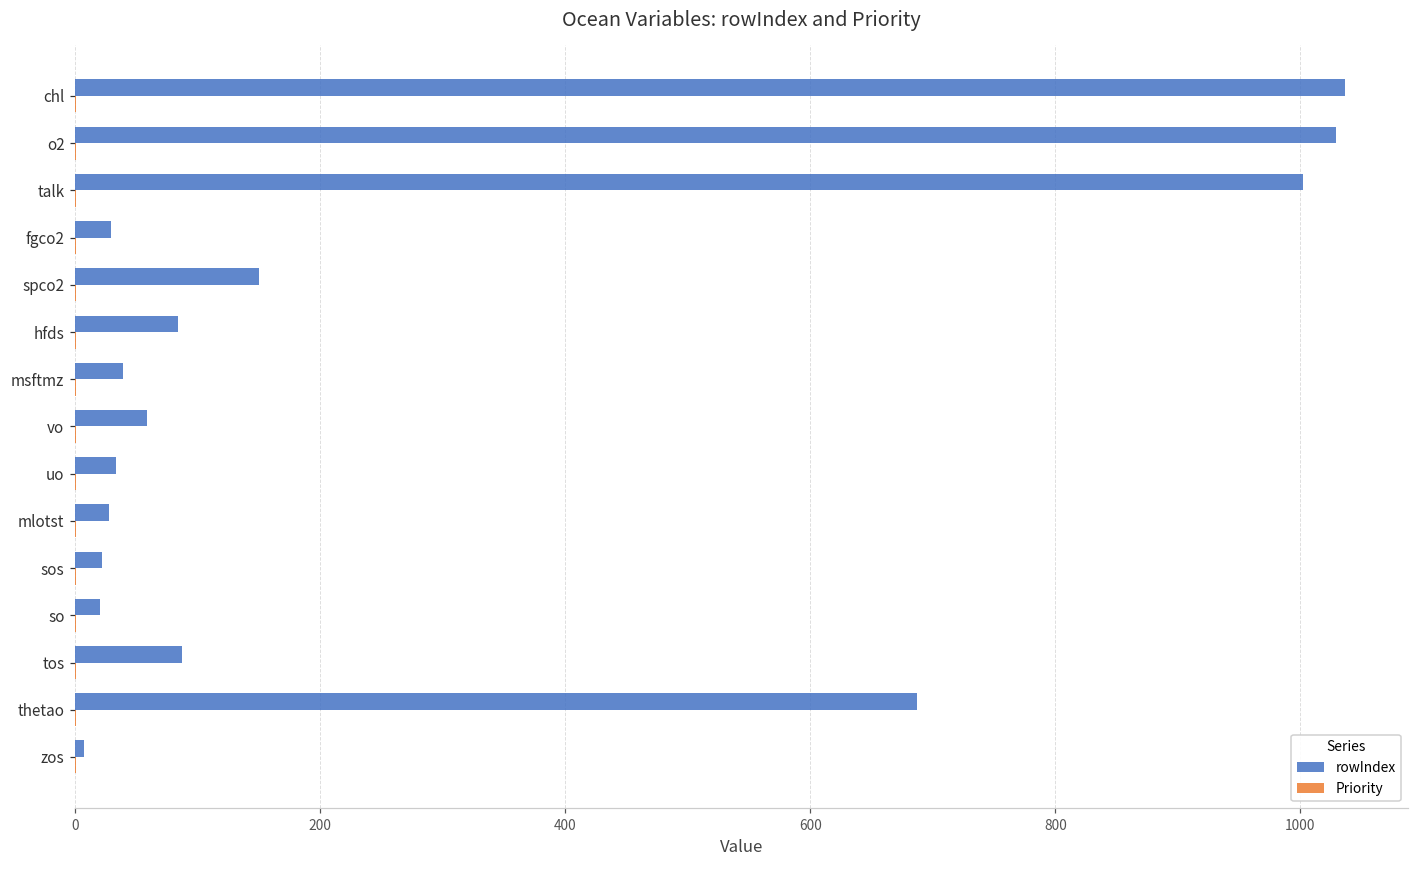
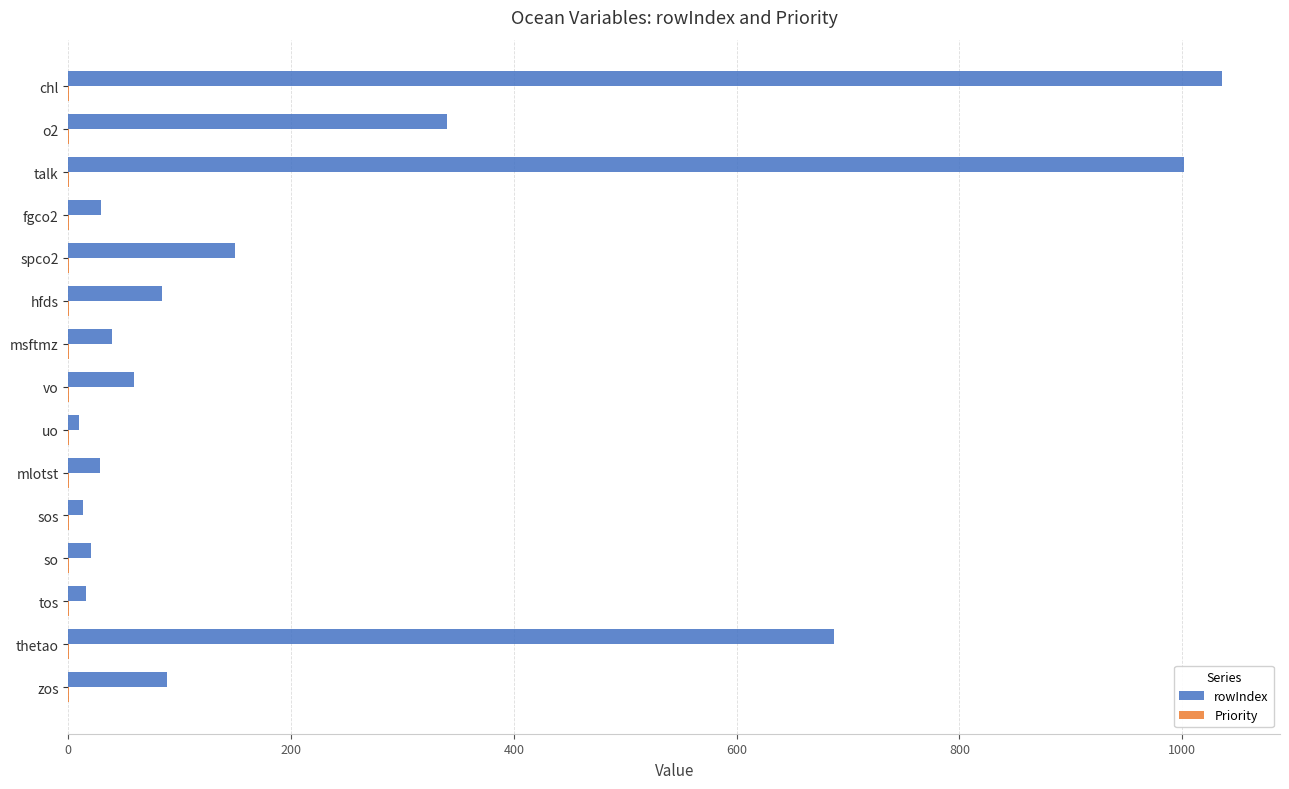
rowIndex, o2: 1029 -> 340
rowIndex, uo: 33 -> 10
rowIndex, sos: 22 -> 13
rowIndex, tos: 87 -> 16
rowIndex, zos: 7 -> 89
